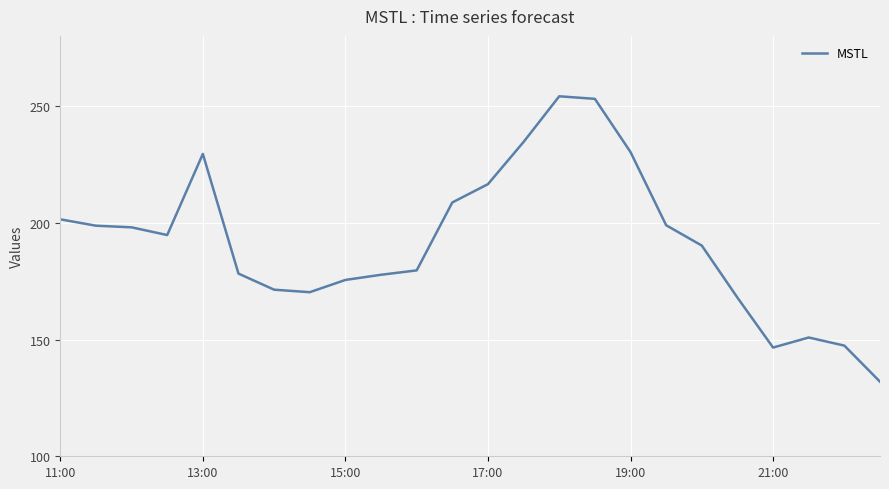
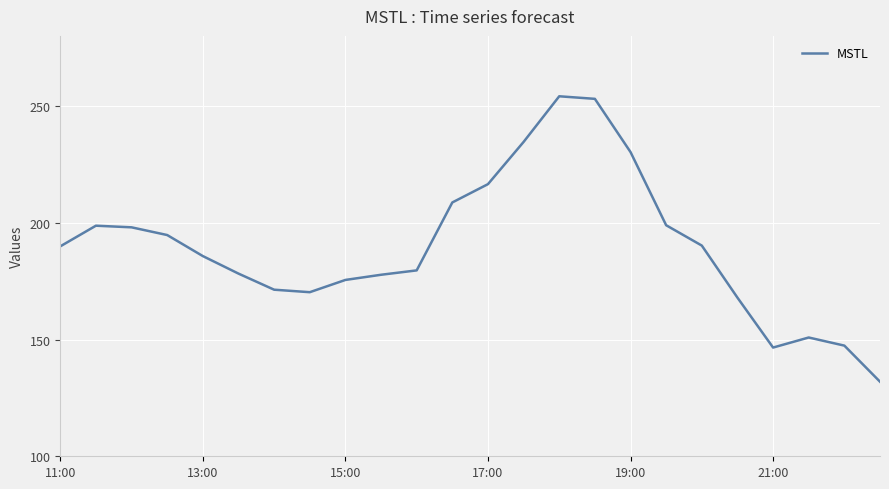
11:00: 201 -> 190
13:00: 229 -> 186
